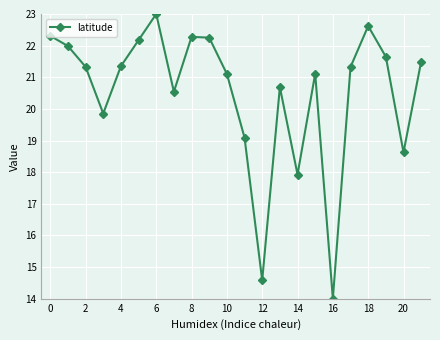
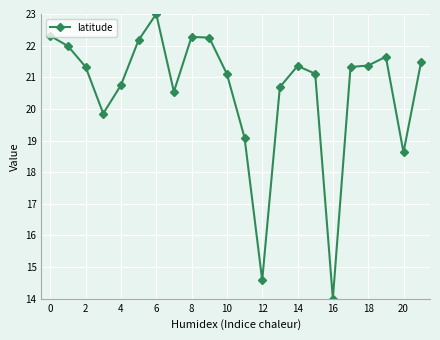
4: 21.3 -> 20.7
14: 17.9 -> 21.4
18: 22.6 -> 21.4
